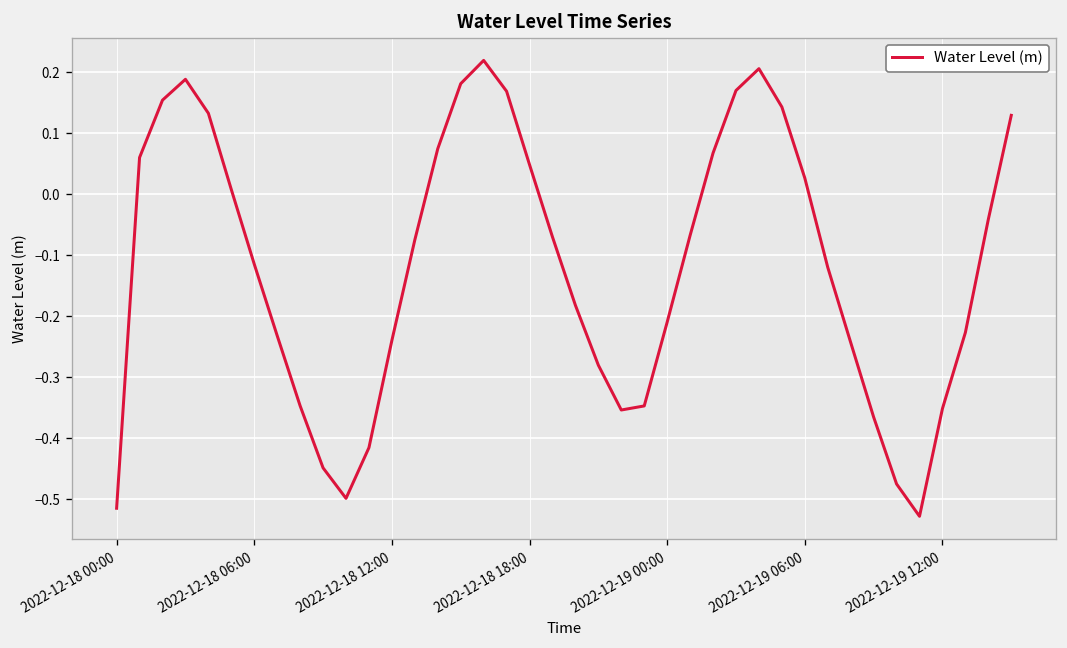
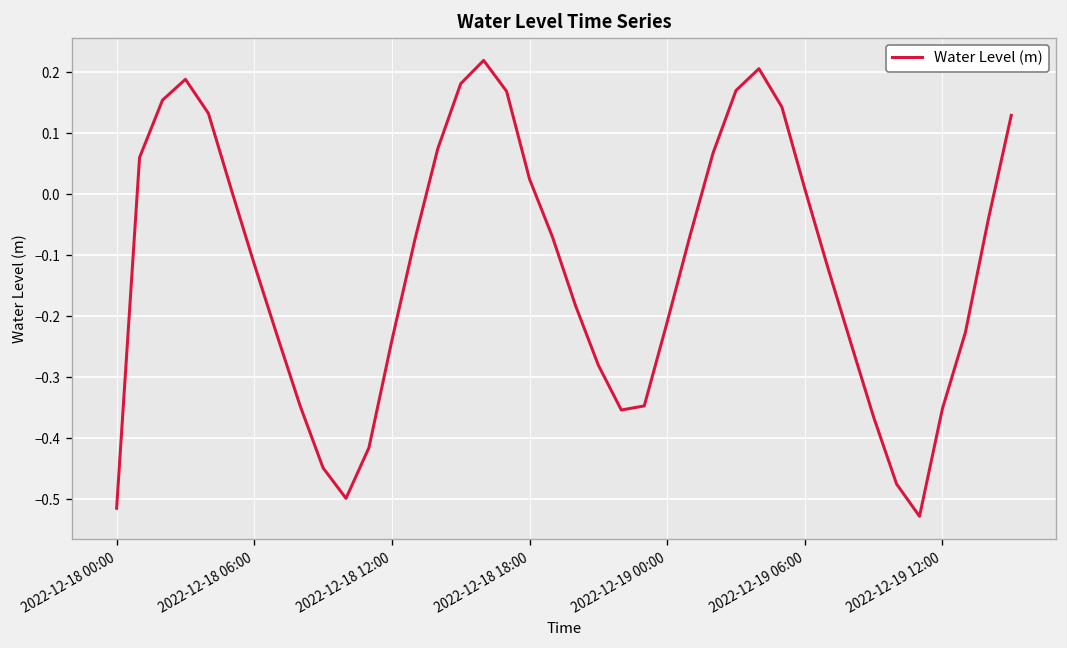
2022-12-18 18:00: 0.05 -> 0.02
2022-12-19 06:00: 0.03 -> 0.01
